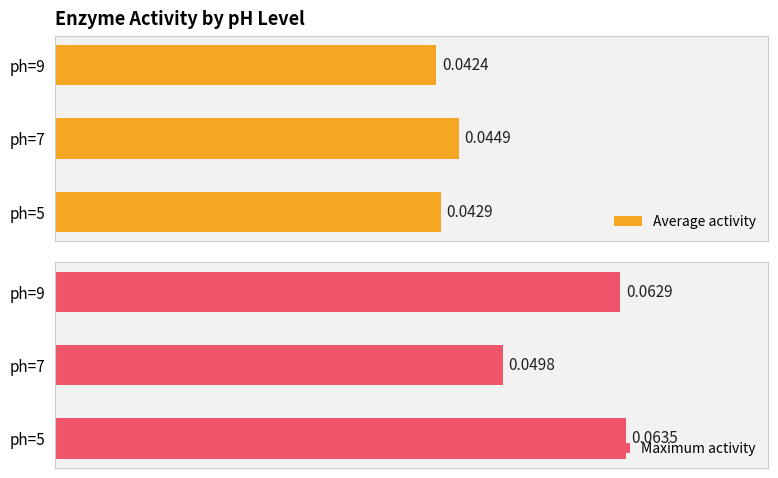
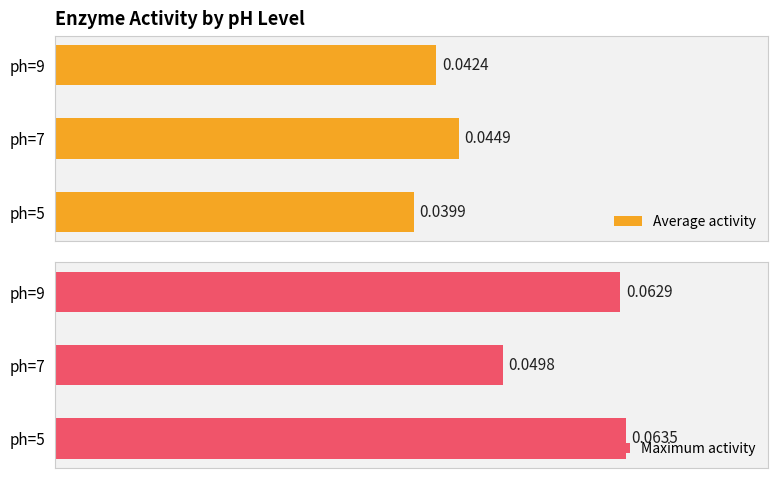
Enzyme Activity by pH Level, ph=5: 0.0429 -> 0.0399
